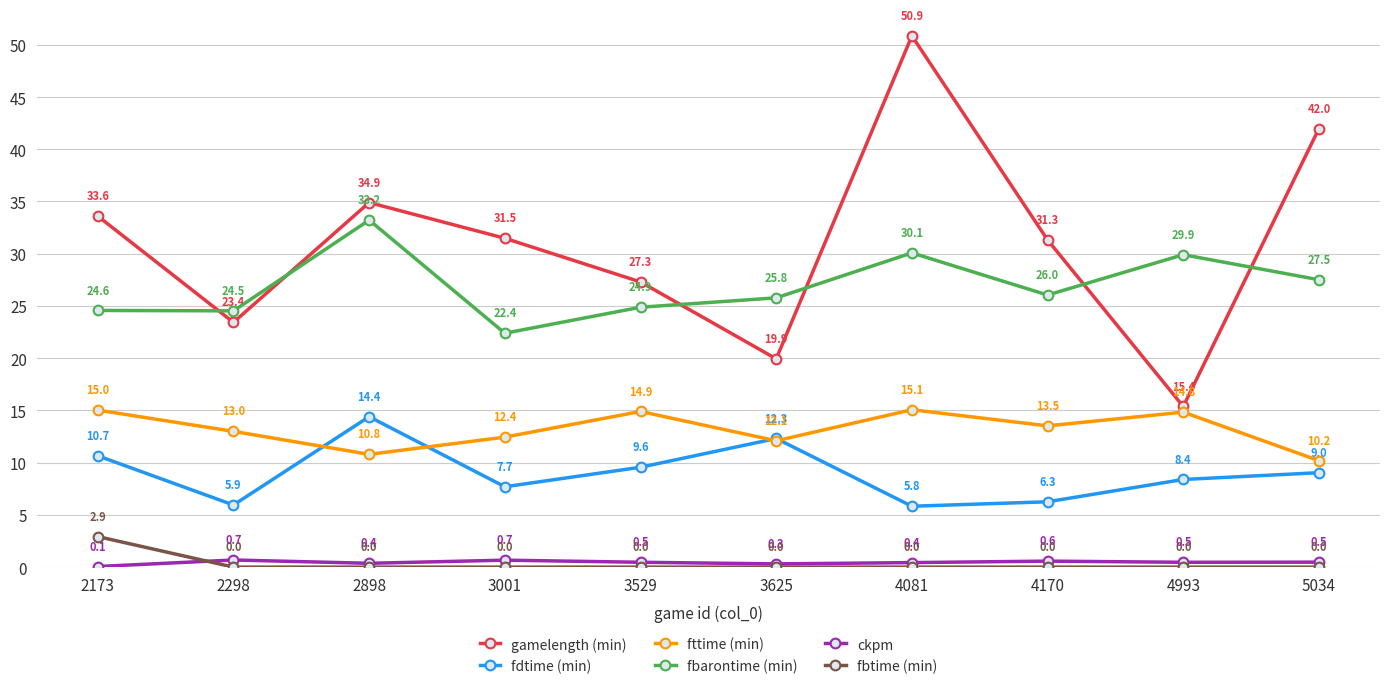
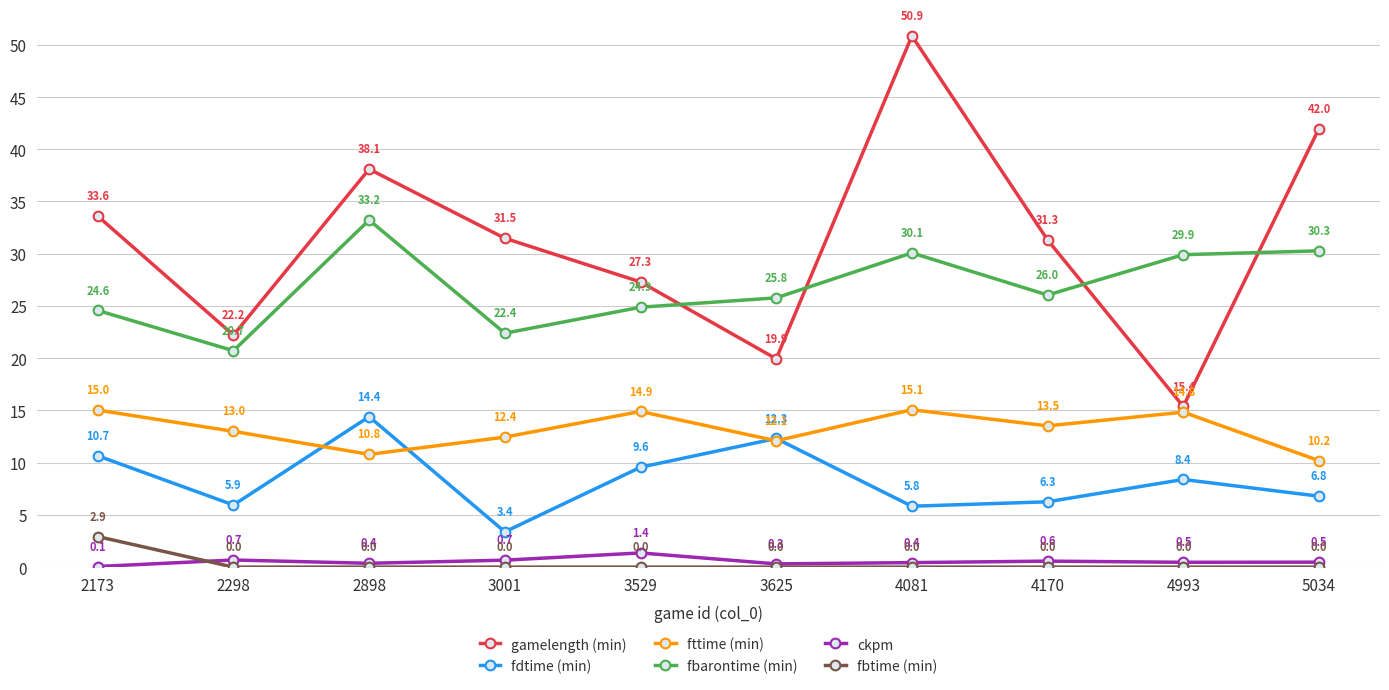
gamelength (min), 2298: 23.4 -> 22.2
fbarontime (min), 2298: 24.5 -> 20.7
gamelength (min), 2898: 34.9 -> 38.1
fdtime (min), 3001: 7.7 -> 3.4
ckpm, 3529: 0.5 -> 1.4
fdtime (min), 5034: 9.0 -> 6.8
fbarontime (min), 5034: 27.5 -> 30.3
